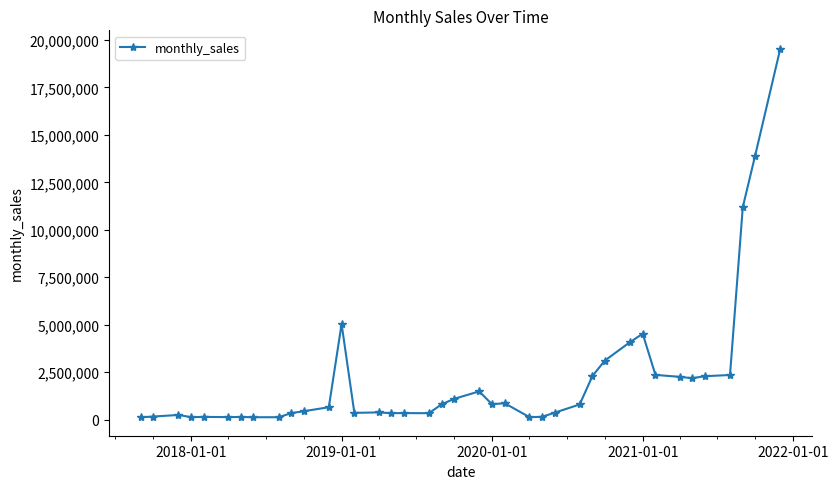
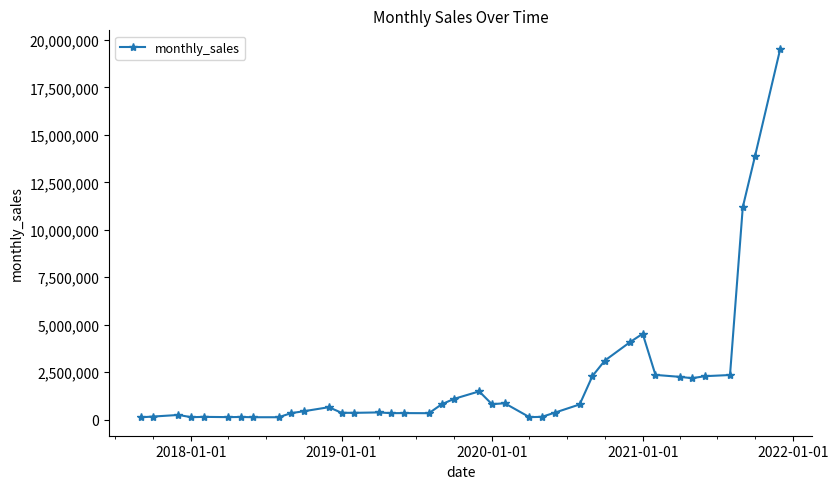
2019-01-01: 5,000,000 -> 400,000
